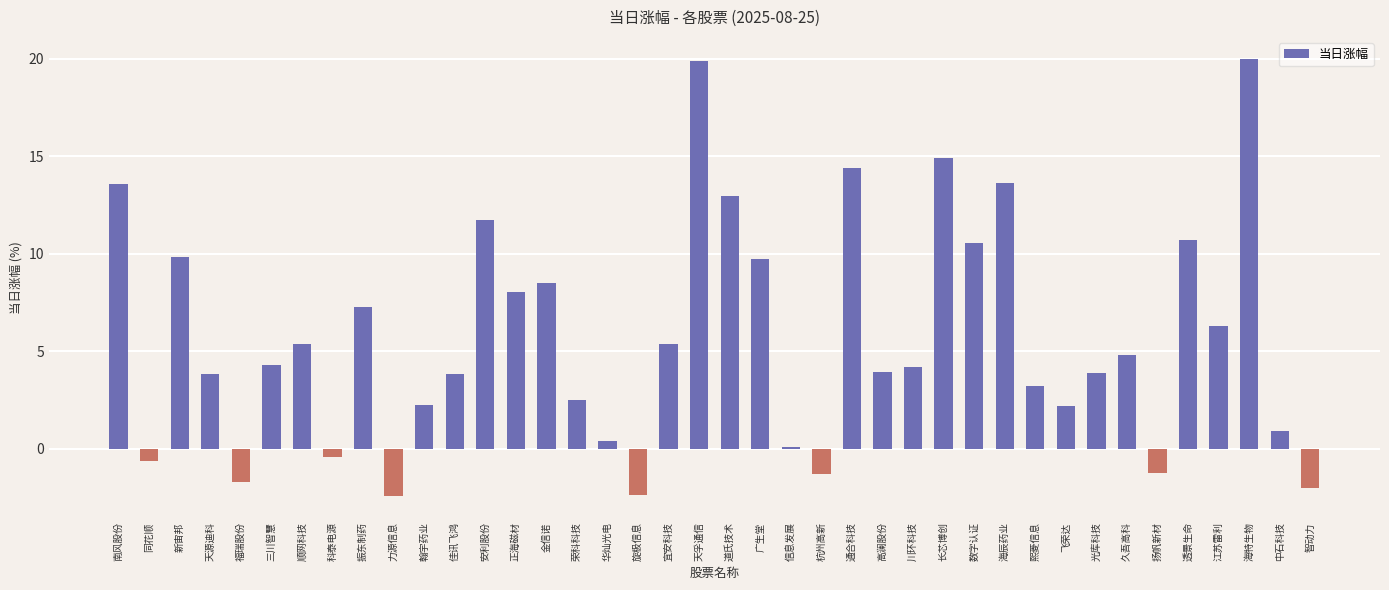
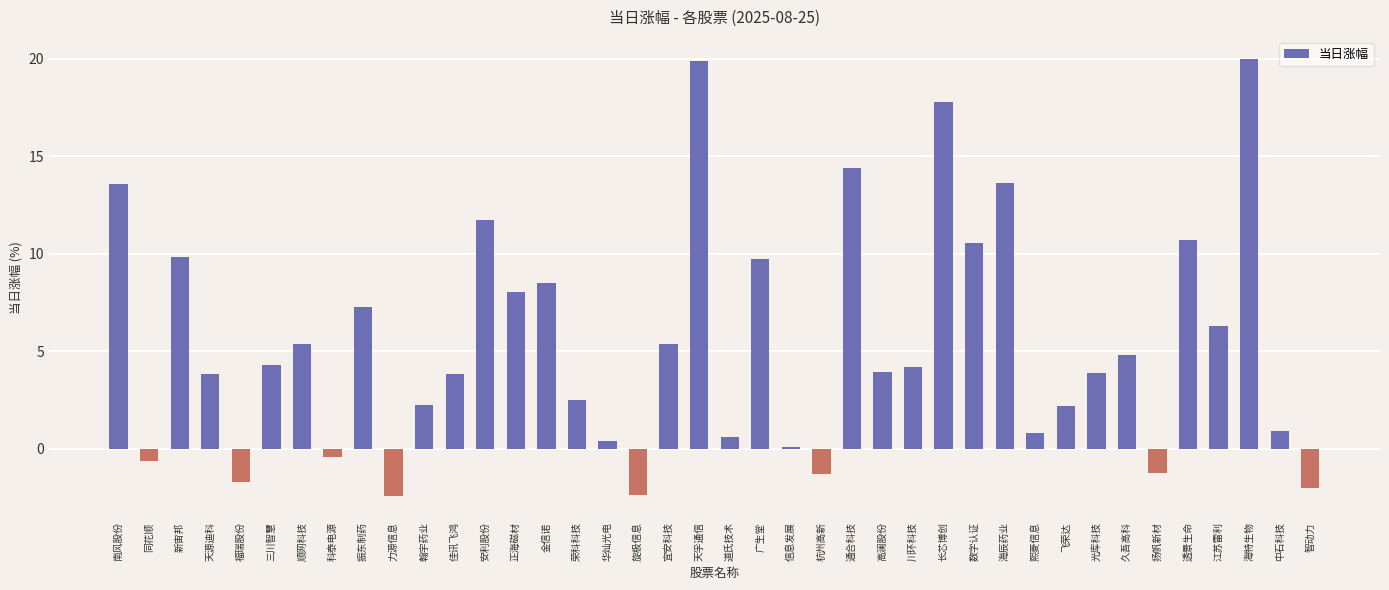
道氏技术: 12.9 -> 0.6
长芯博创: 14.9 -> 17.8
熙菱信息: 3.2 -> 0.8
